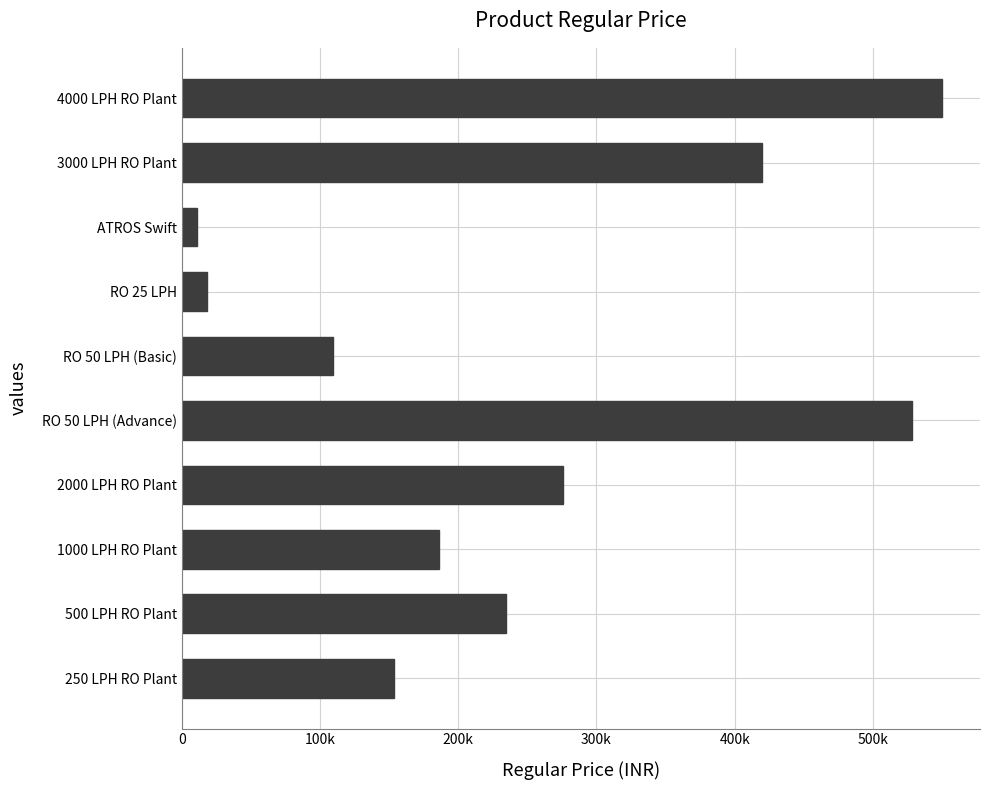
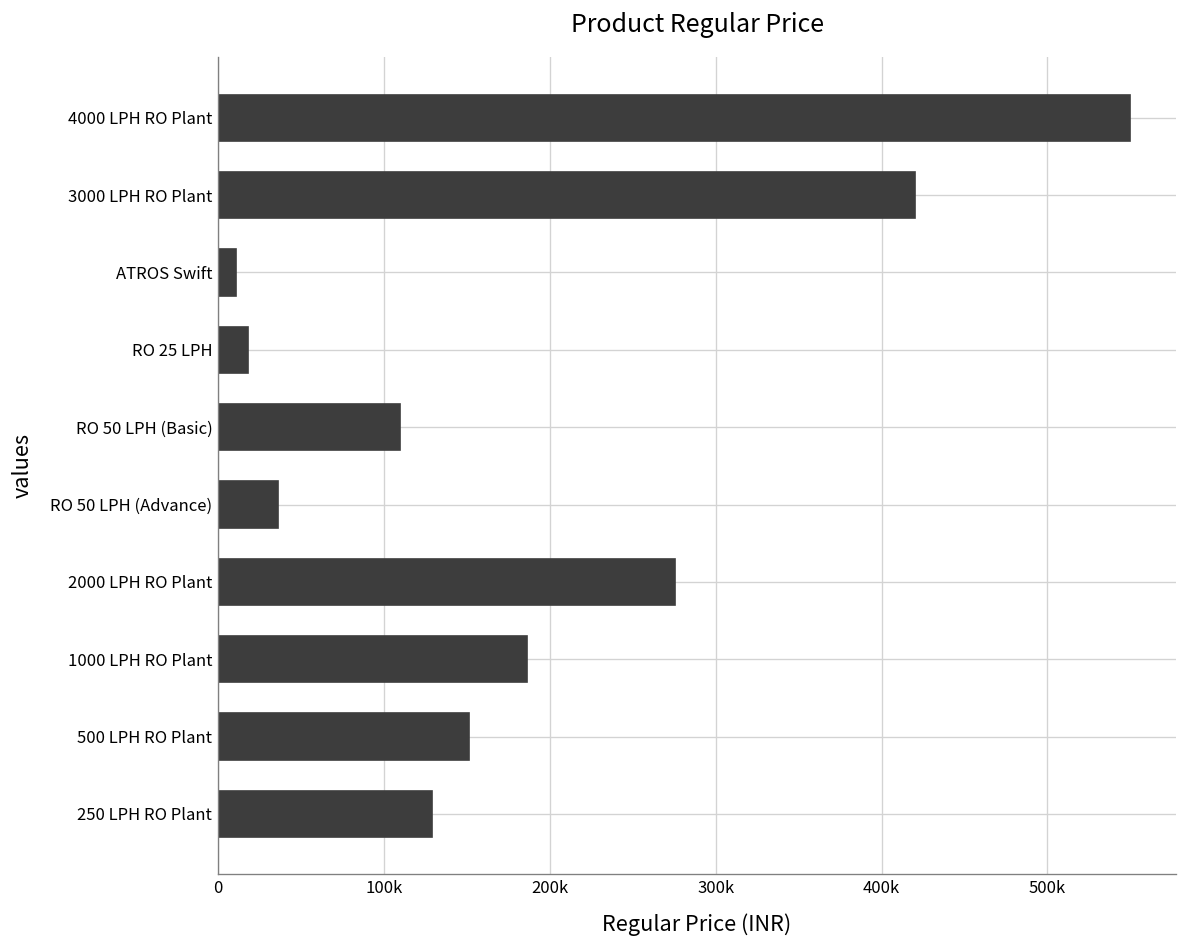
RO 50 LPH (Advance): 528000 -> 36000
500 LPH RO Plant: 234000 -> 151000
250 LPH RO Plant: 154000 -> 129000
